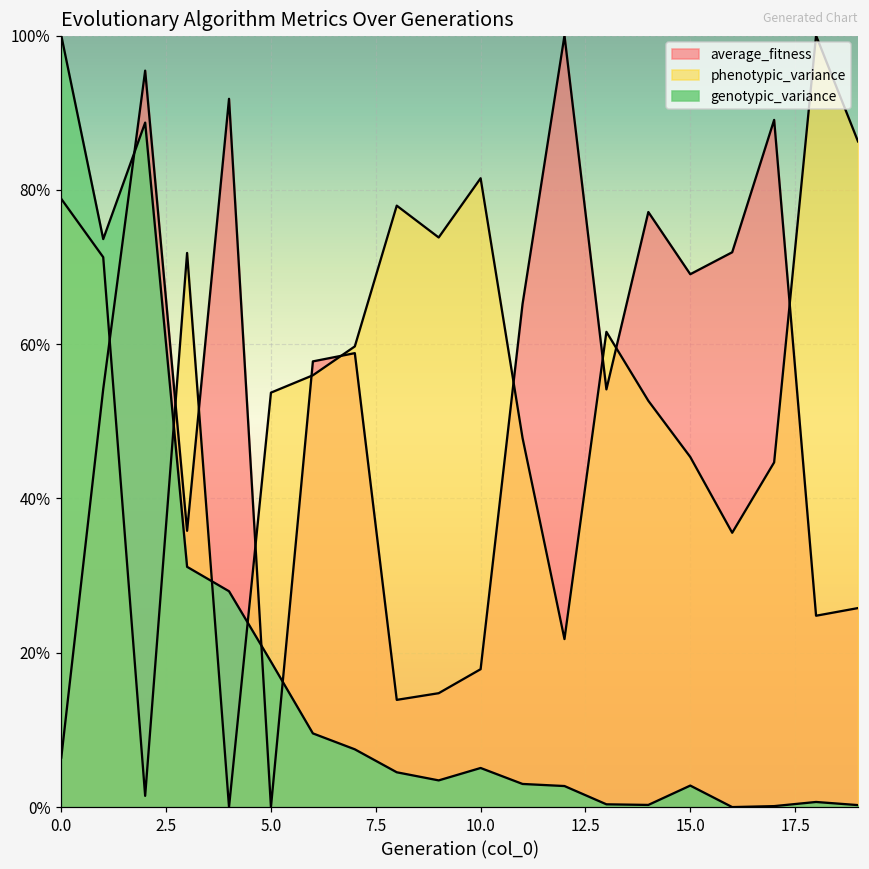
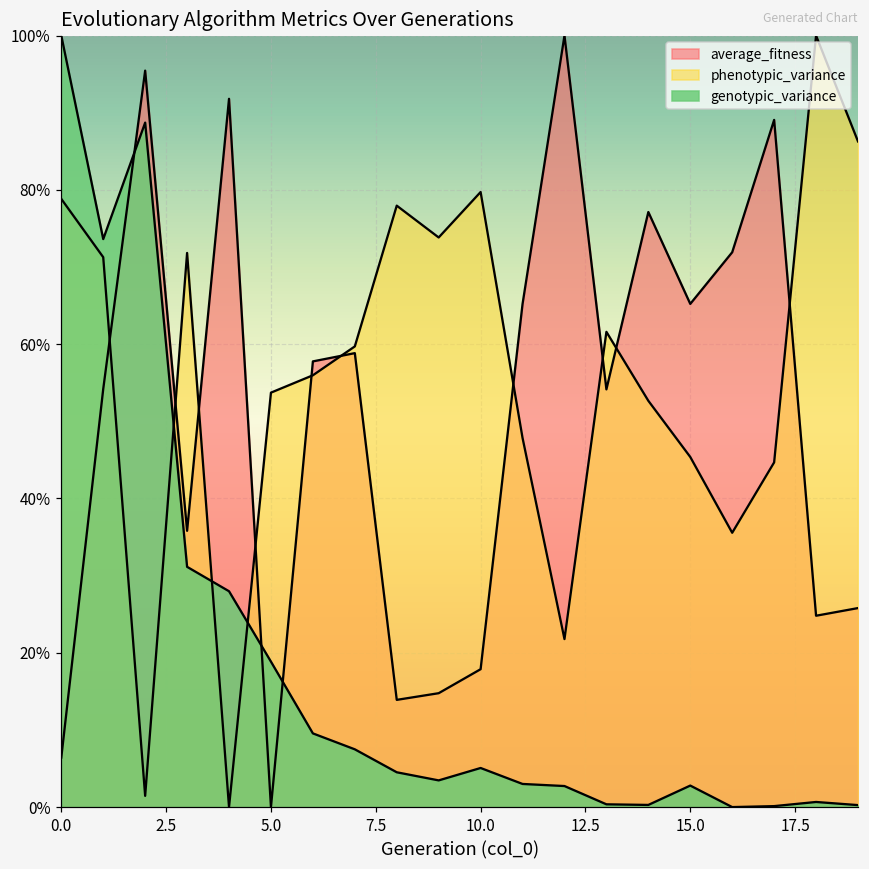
phenotypic_variance, 10.0: 82% -> 80%
average_fitness, 15.0: 69% -> 65%
